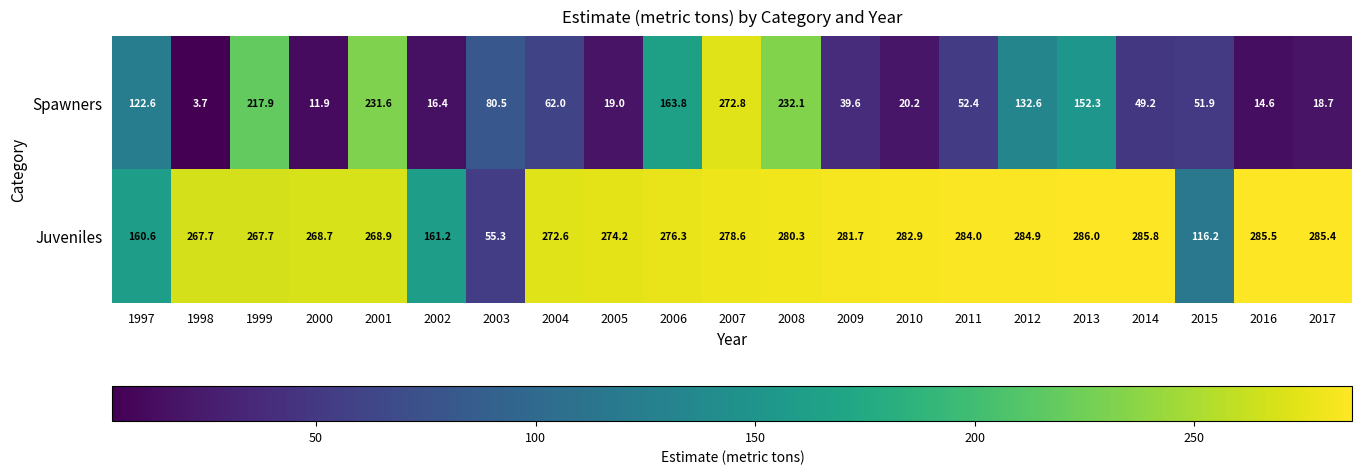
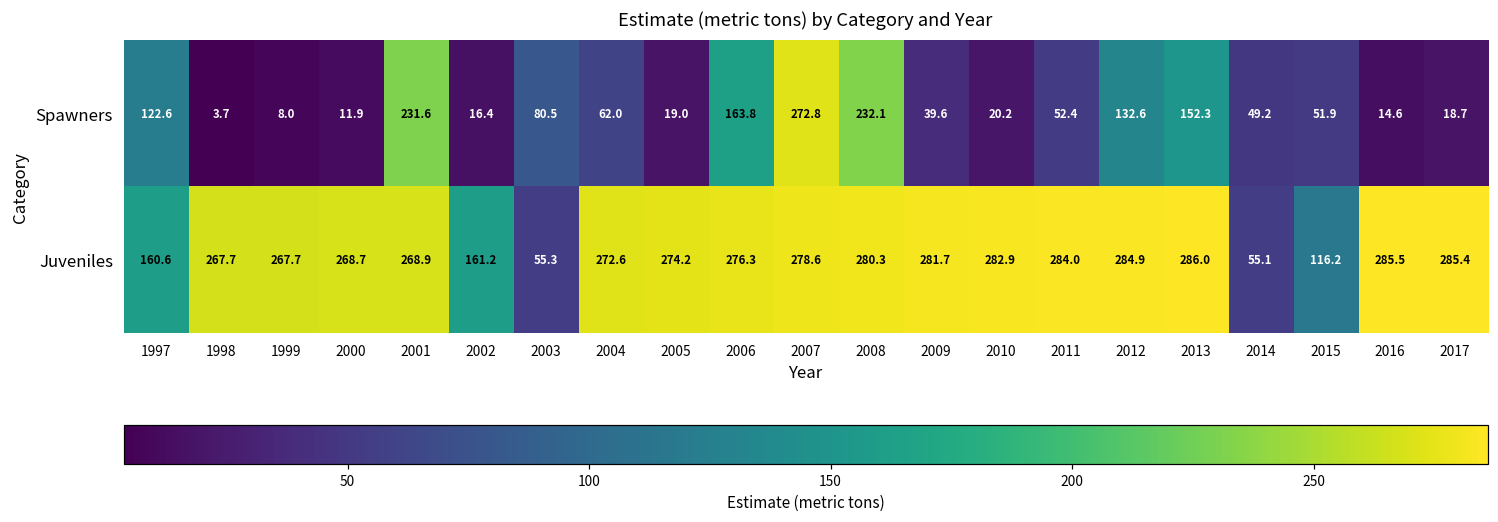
Spawners, 1999: 217.9 -> 8.0
Juveniles, 2014: 285.8 -> 55.1
